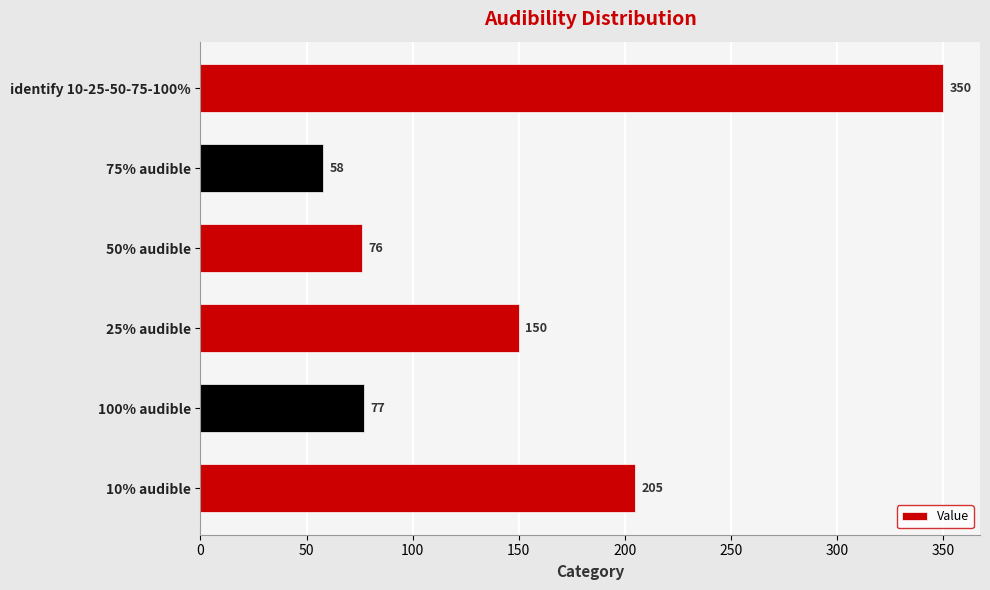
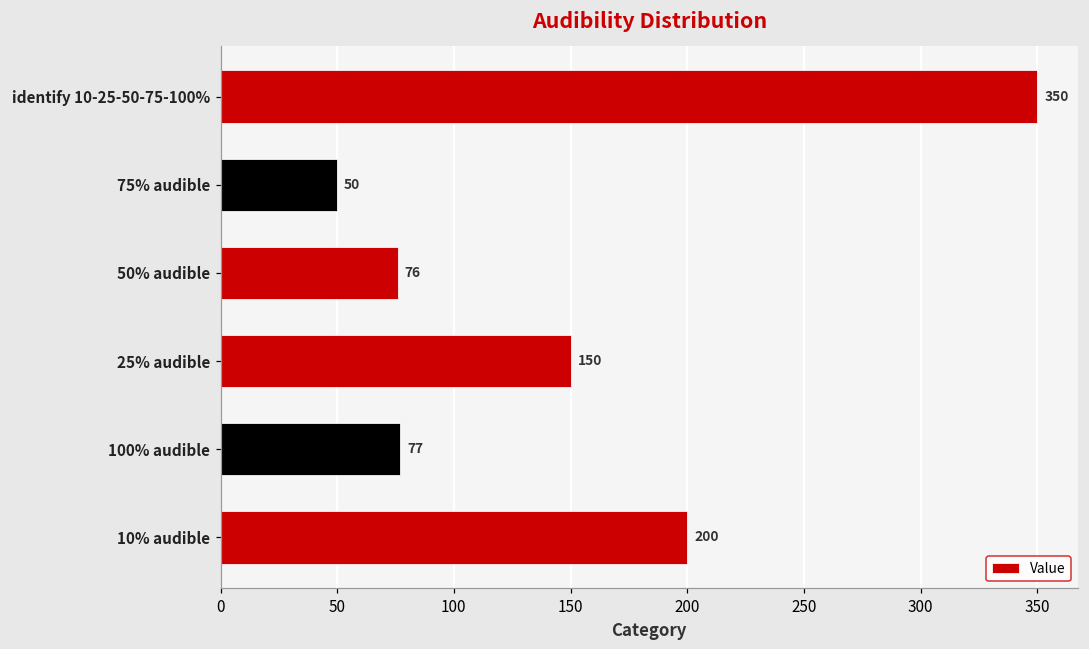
75% audible: 58 -> 50
10% audible: 205 -> 200
